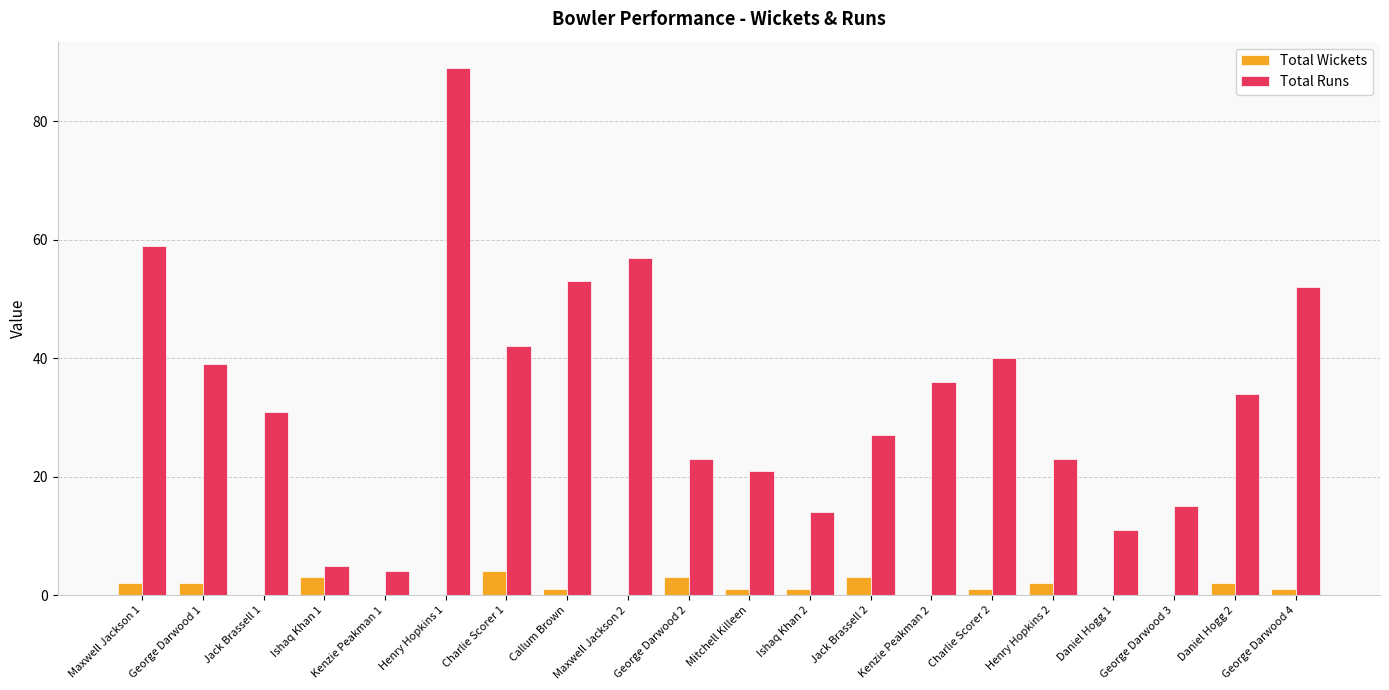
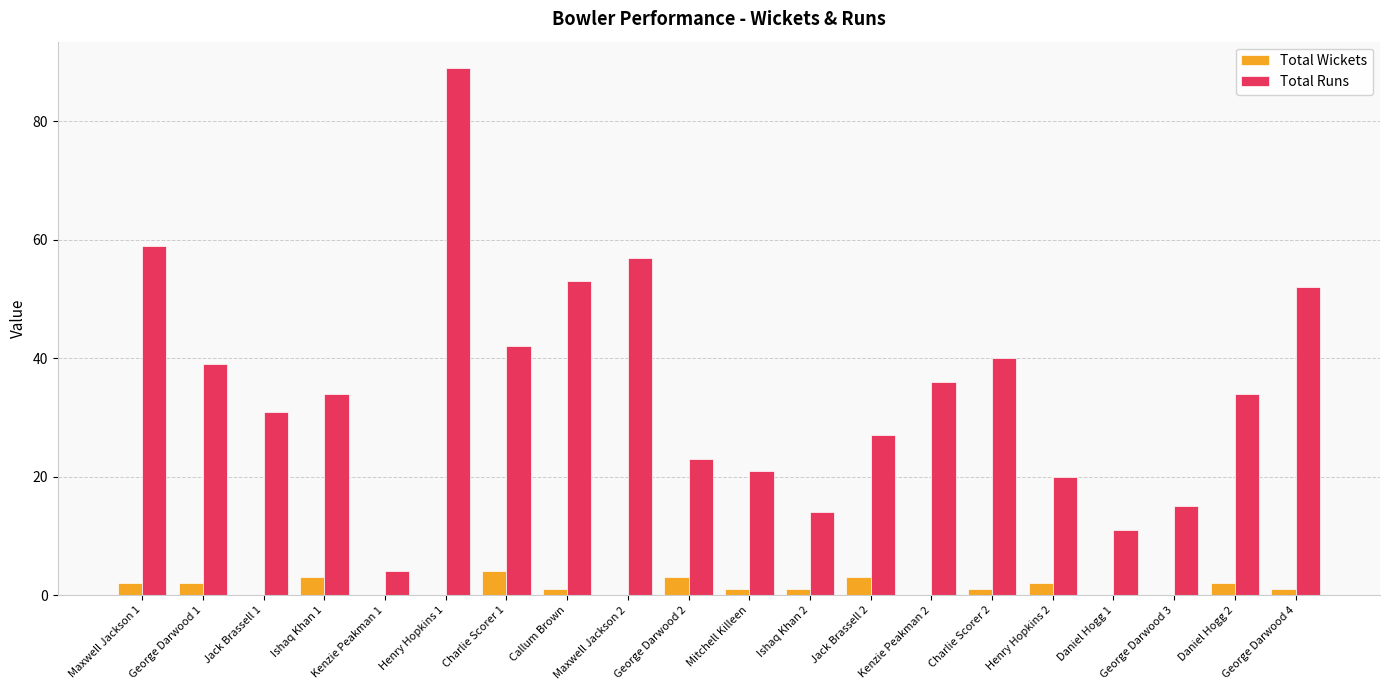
Total Runs, Ishaq Khan 1: 5 -> 34
Total Runs, Henry Hopkins 2: 23 -> 20
